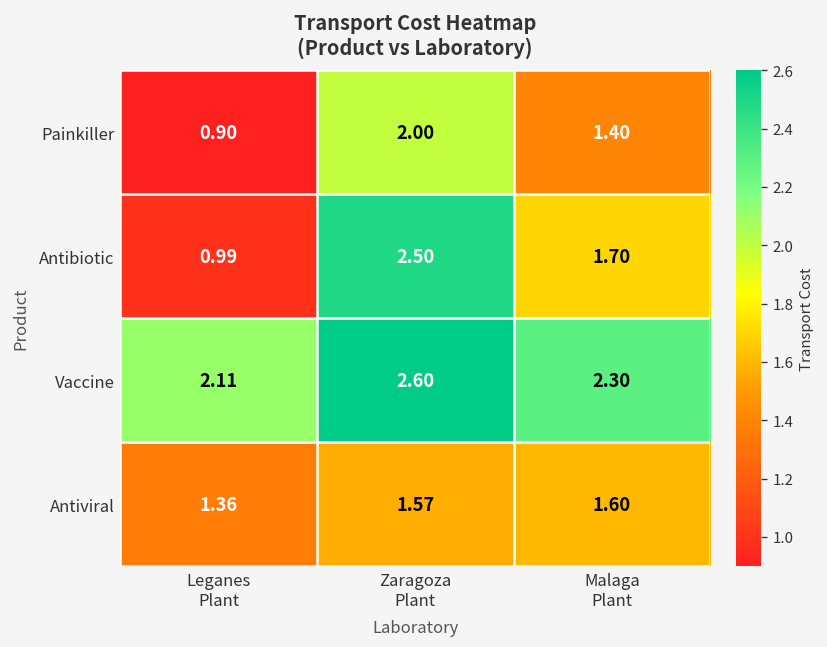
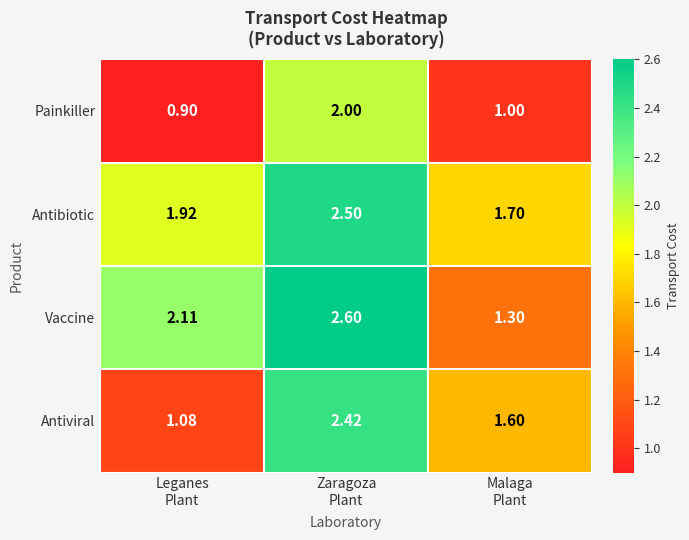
Painkiller, Malaga Plant: 1.40 -> 1.00
Antibiotic, Leganes Plant: 0.99 -> 1.92
Vaccine, Malaga Plant: 2.30 -> 1.30
Antiviral, Leganes Plant: 1.36 -> 1.08
Antiviral, Zaragoza Plant: 1.57 -> 2.42
